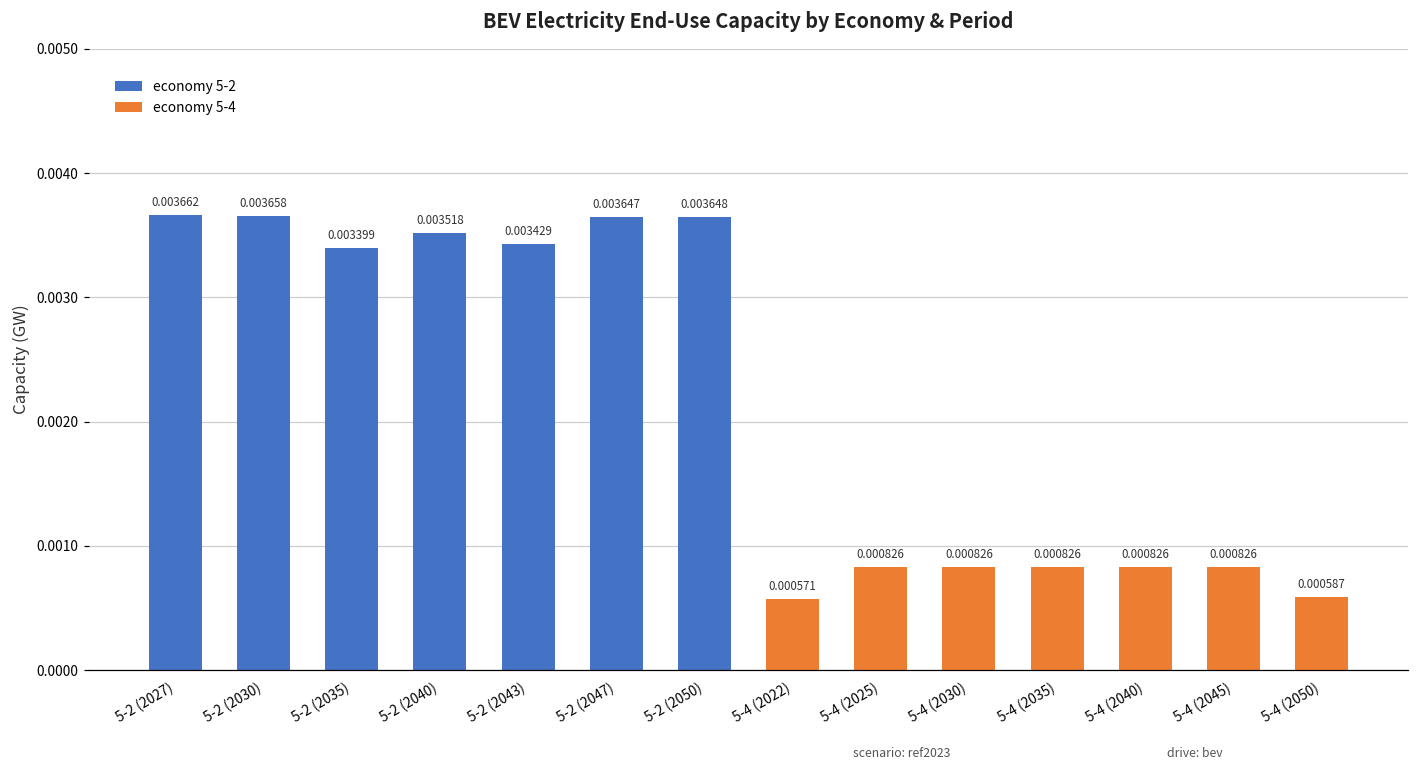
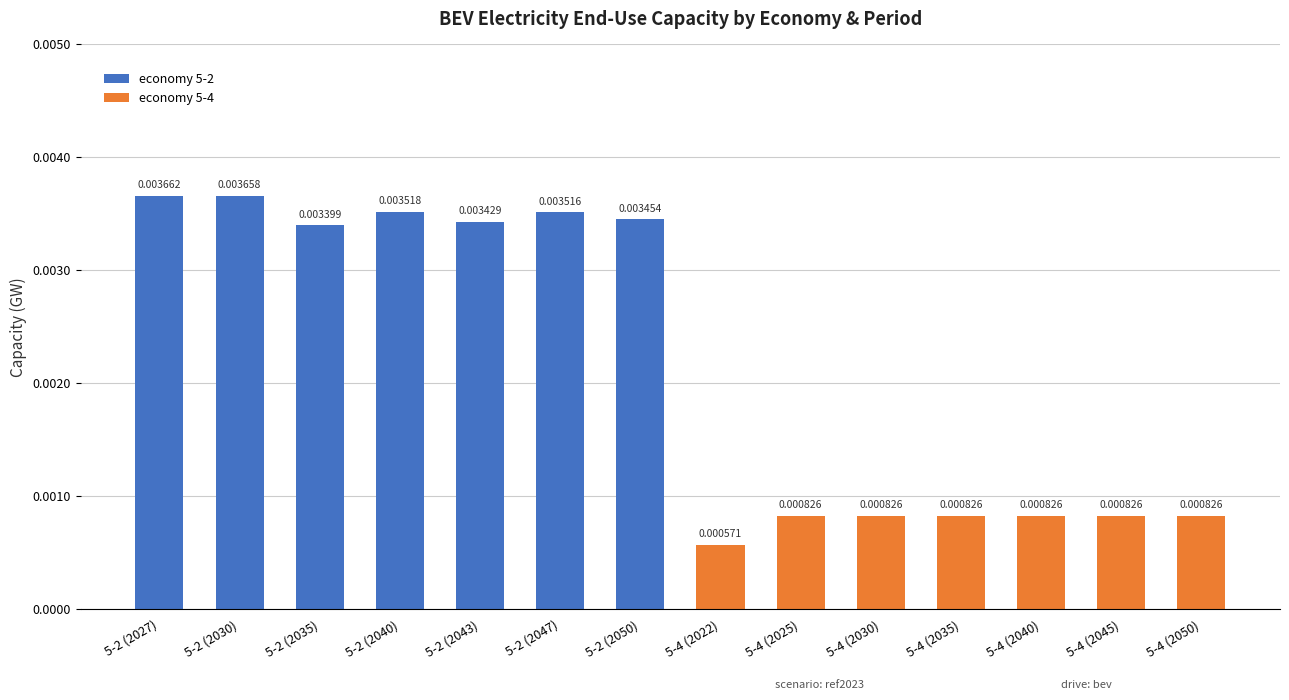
economy 5-2, 5-2 (2047): 0.003647 -> 0.003516
economy 5-2, 5-2 (2050): 0.003648 -> 0.003454
economy 5-4, 5-4 (2050): 0.000587 -> 0.000826
